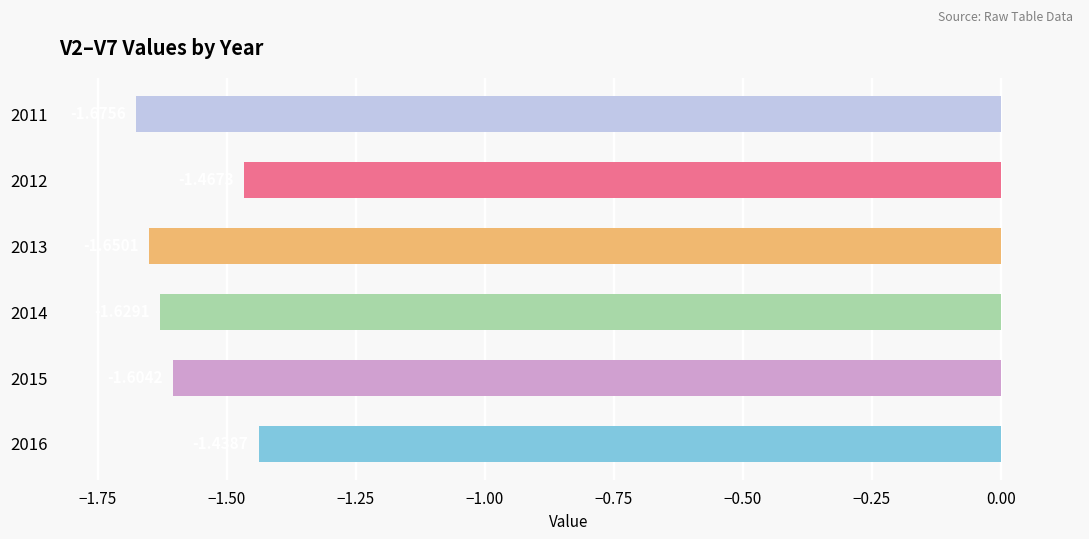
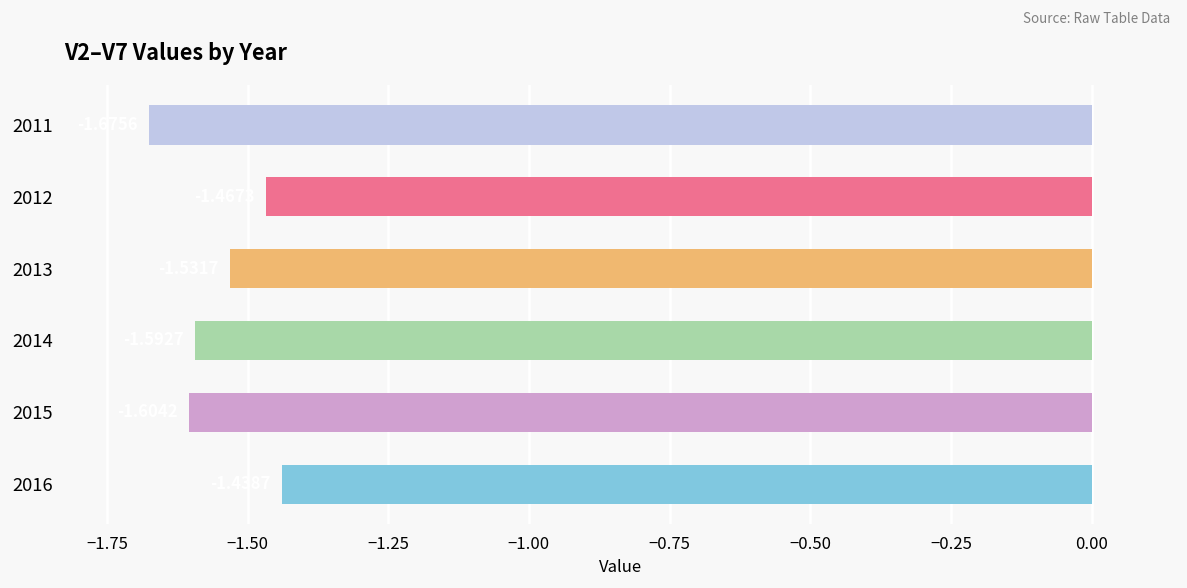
2013: -1.65 -> -1.53
2014: -1.63 -> -1.59
